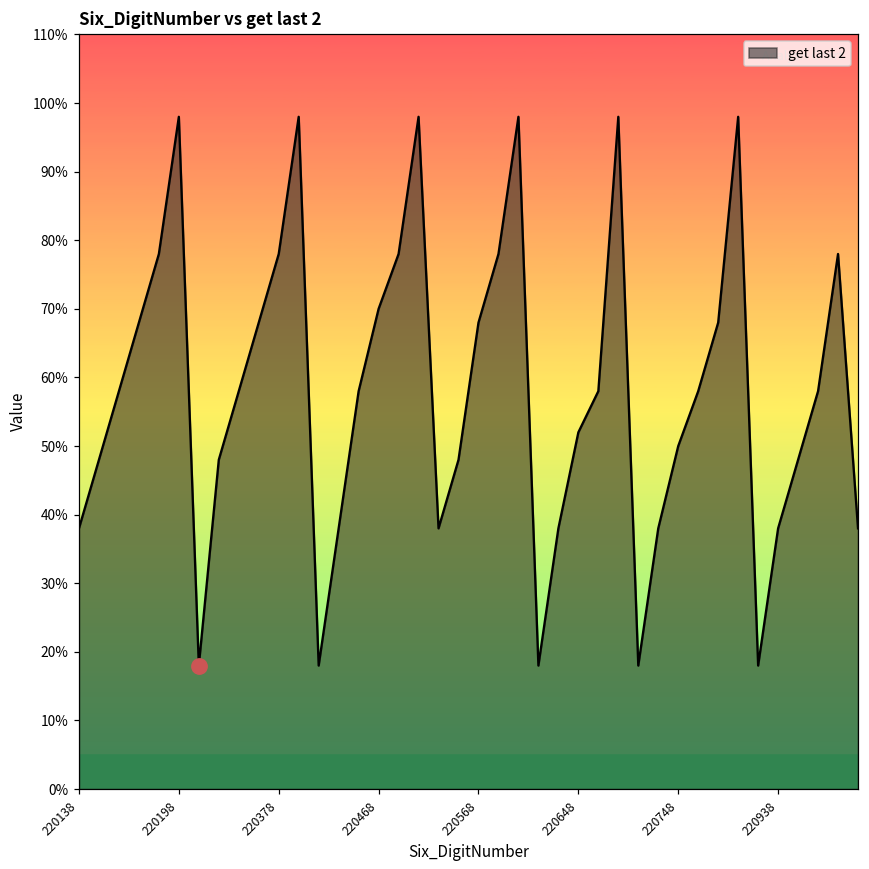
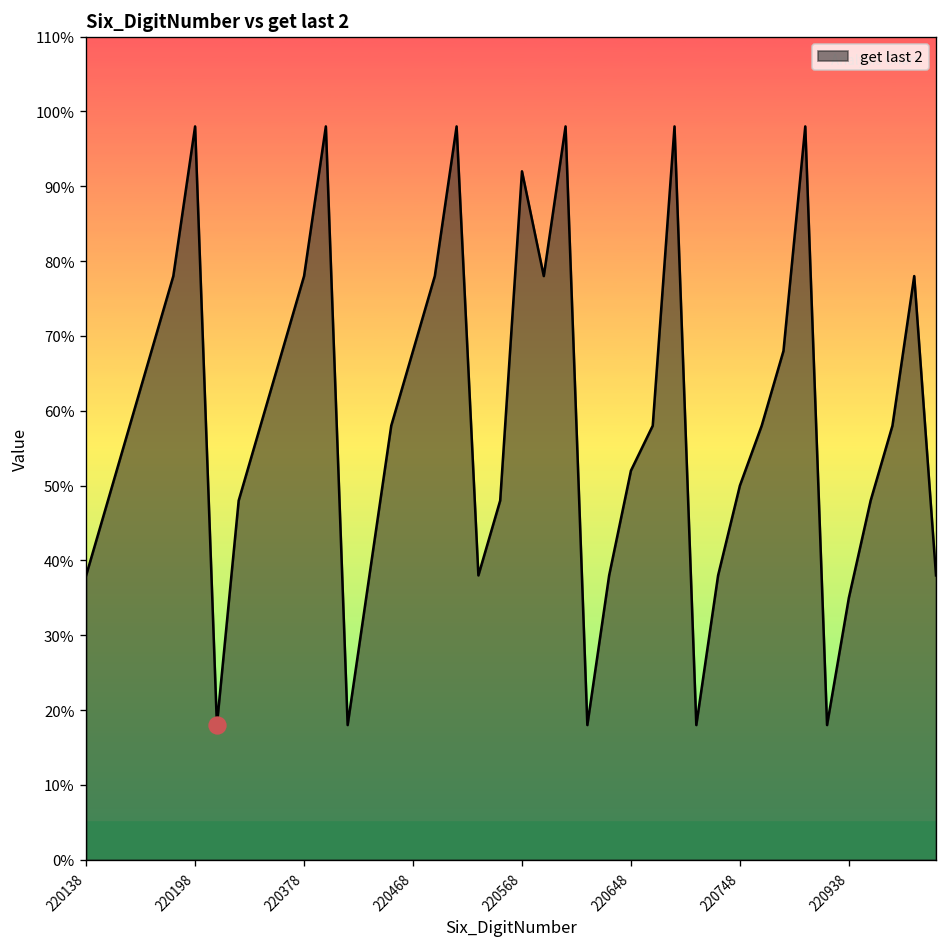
get last 2, 220468: 70% -> 68%
get last 2, 220568: 68% -> 92%
get last 2, 220938: 38% -> 35%
